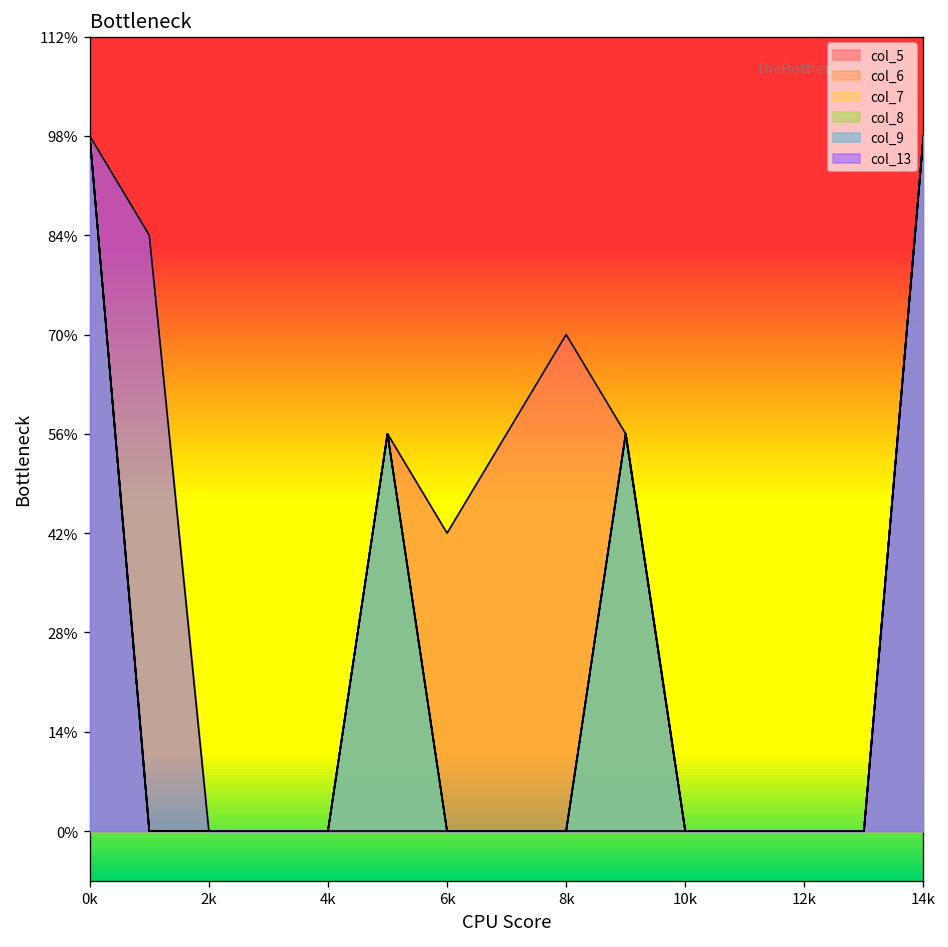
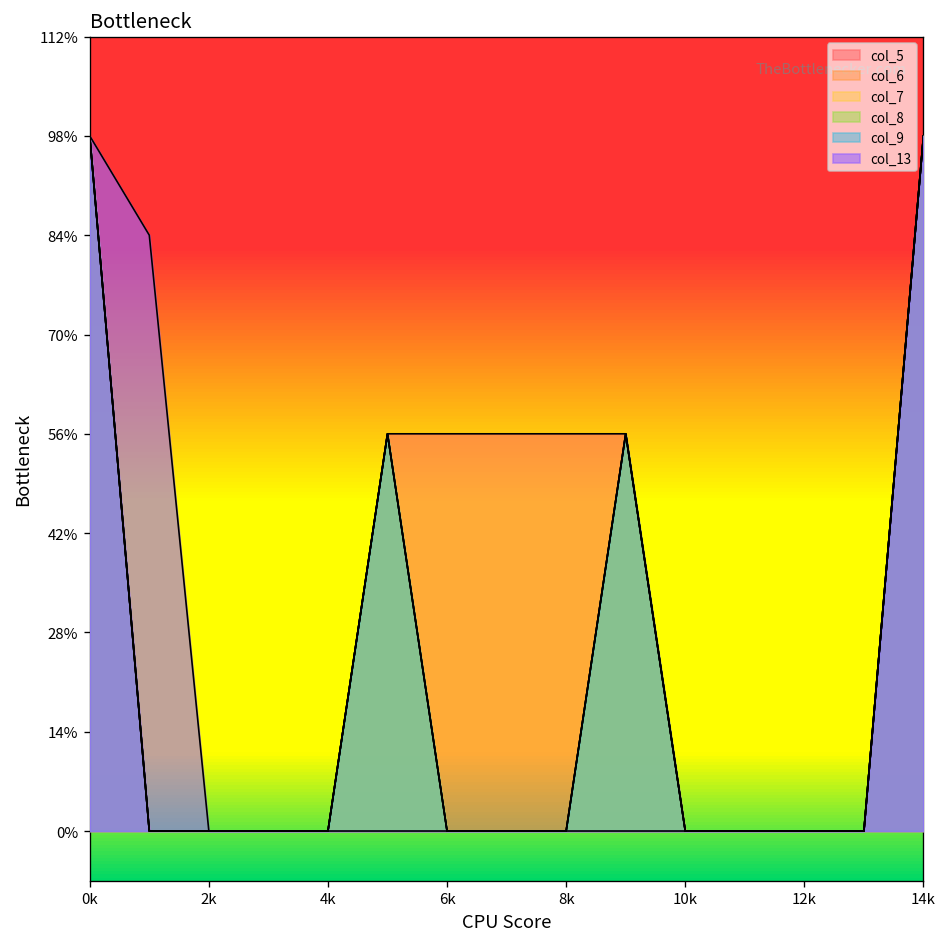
col_5, 6k: 42% -> 56%
col_5, 8k: 70% -> 56%
